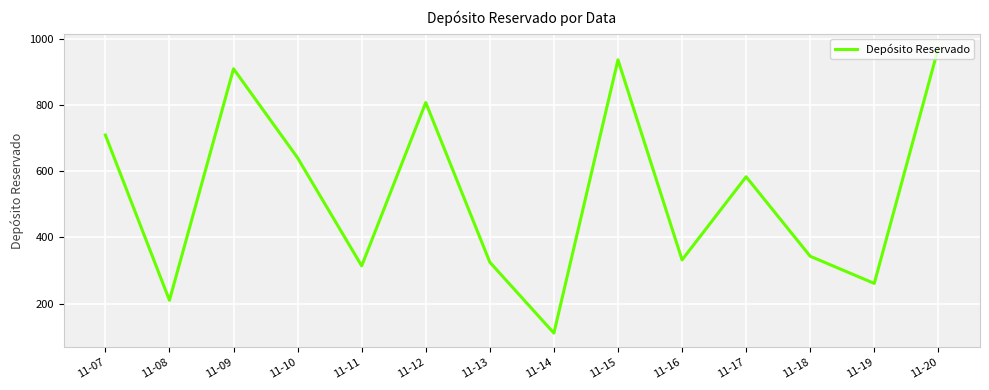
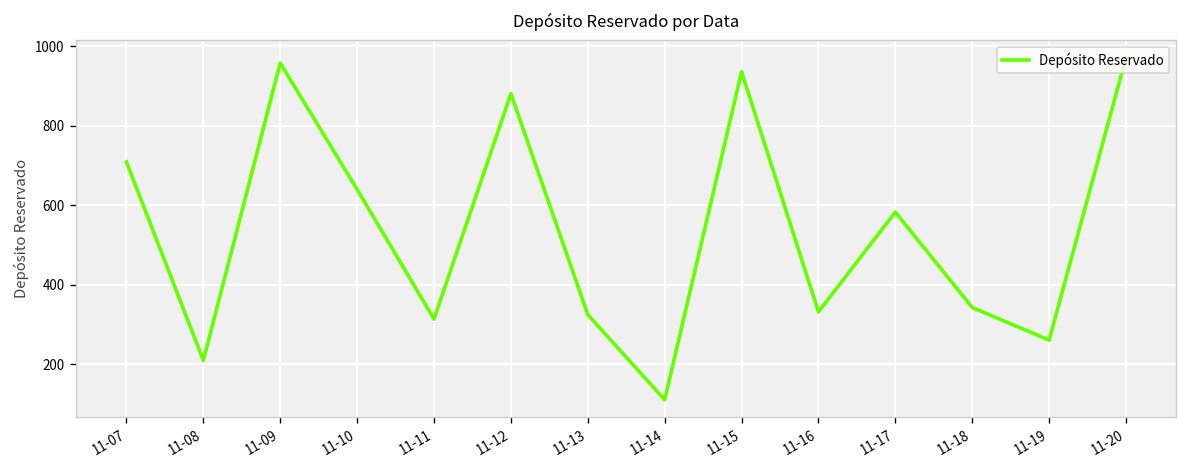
11-09: 910 -> 960
11-12: 810 -> 880
